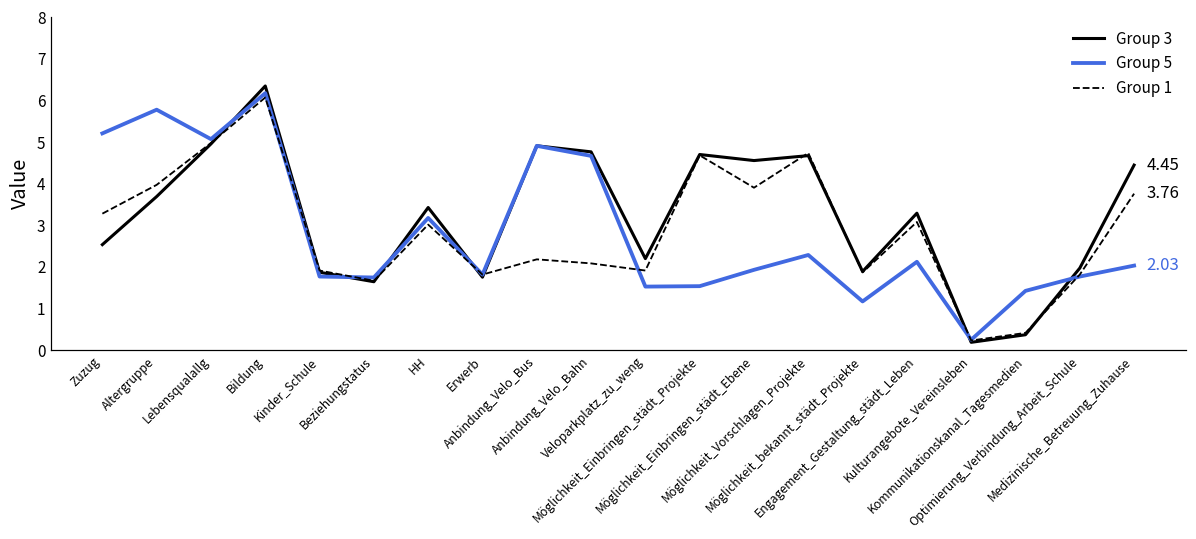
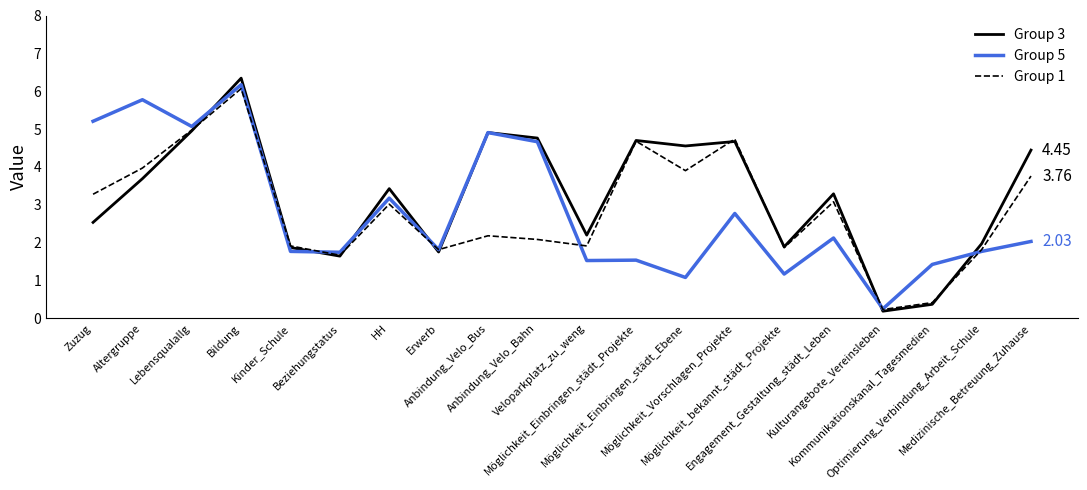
Group 5, Möglichkeit_Einbringen_städt_Ebene: 1.9 -> 1.1
Group 5, Möglichkeit_Vorschlagen_Projekte: 2.3 -> 2.8
